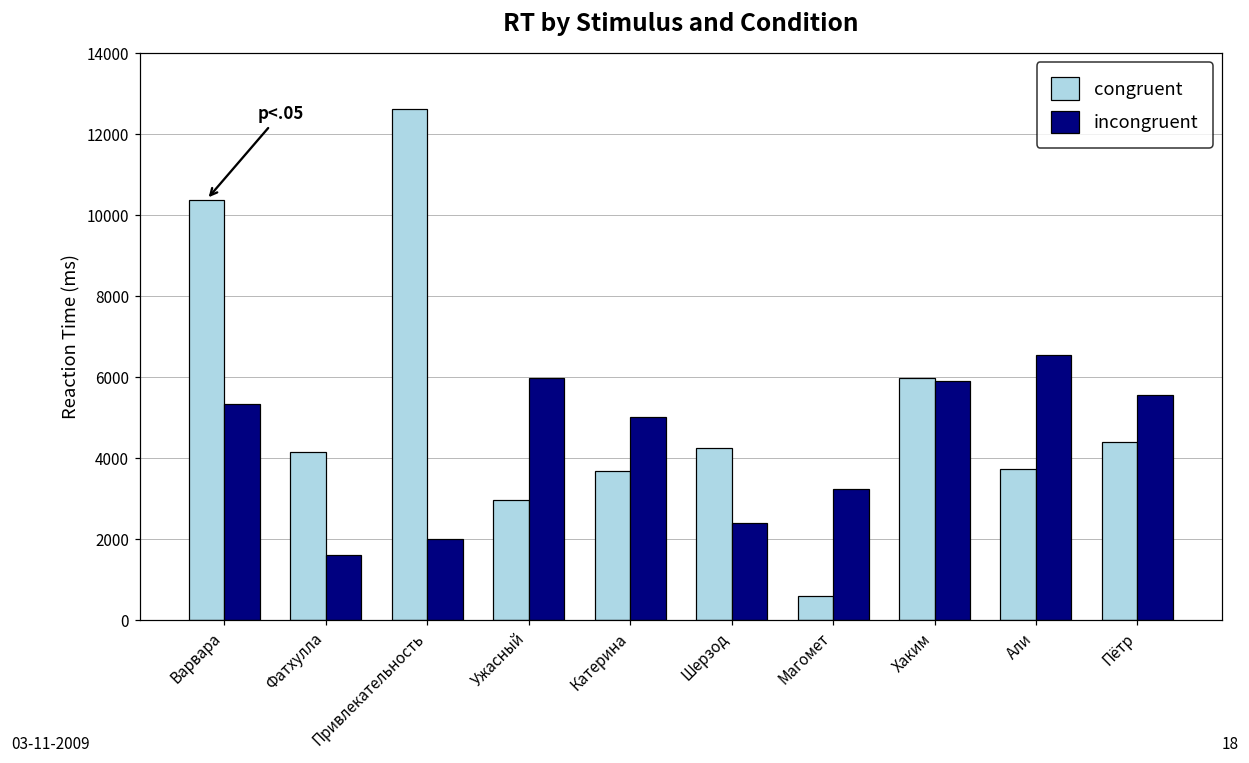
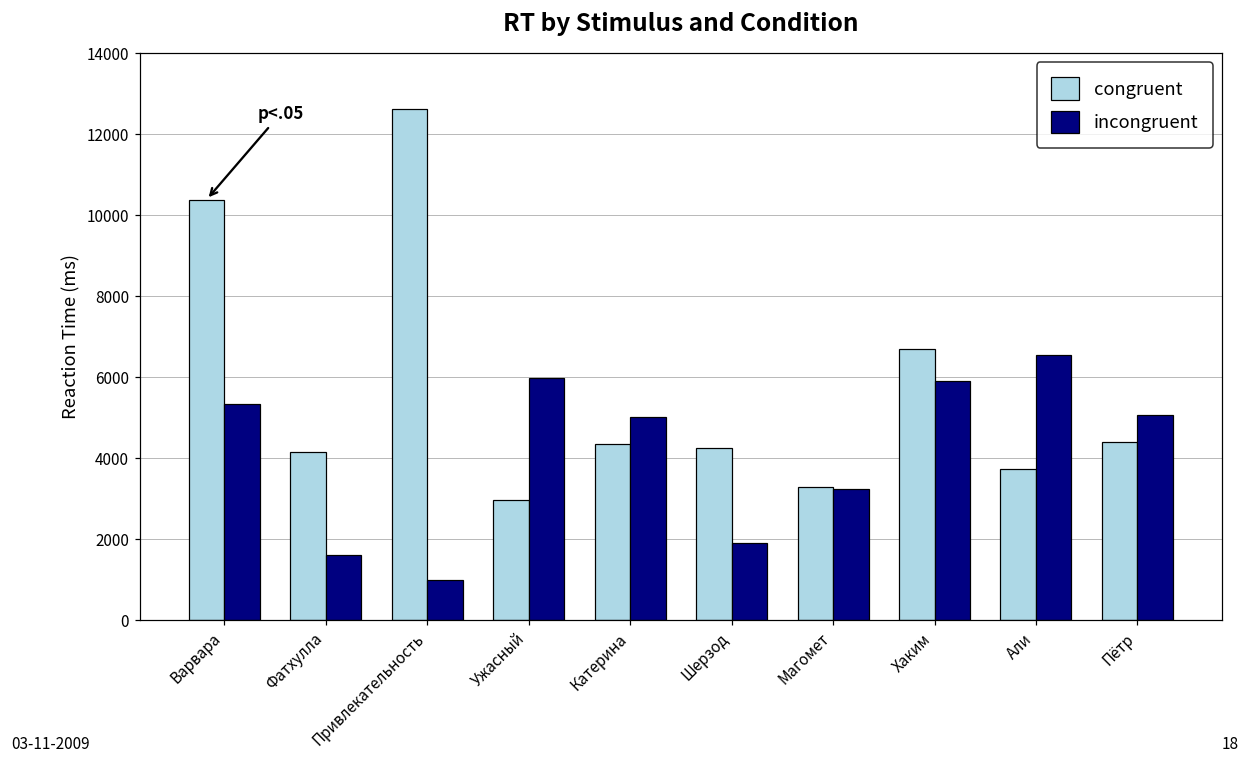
incongruent, Привлекательность: 2000 -> 1000
congruent, Катерина: 3700 -> 4300
incongruent, Шерзод: 2400 -> 1900
congruent, Магомет: 600 -> 3300
congruent, Хаким: 6000 -> 6700
incongruent, Пётр: 5500 -> 5100
